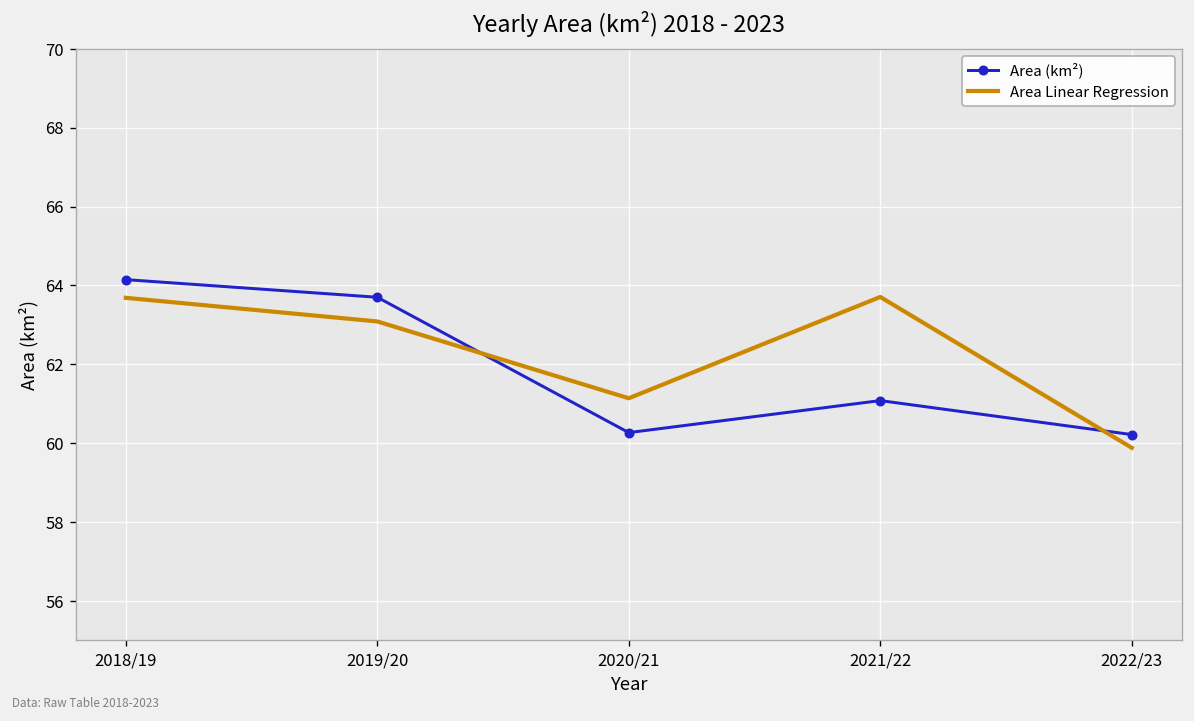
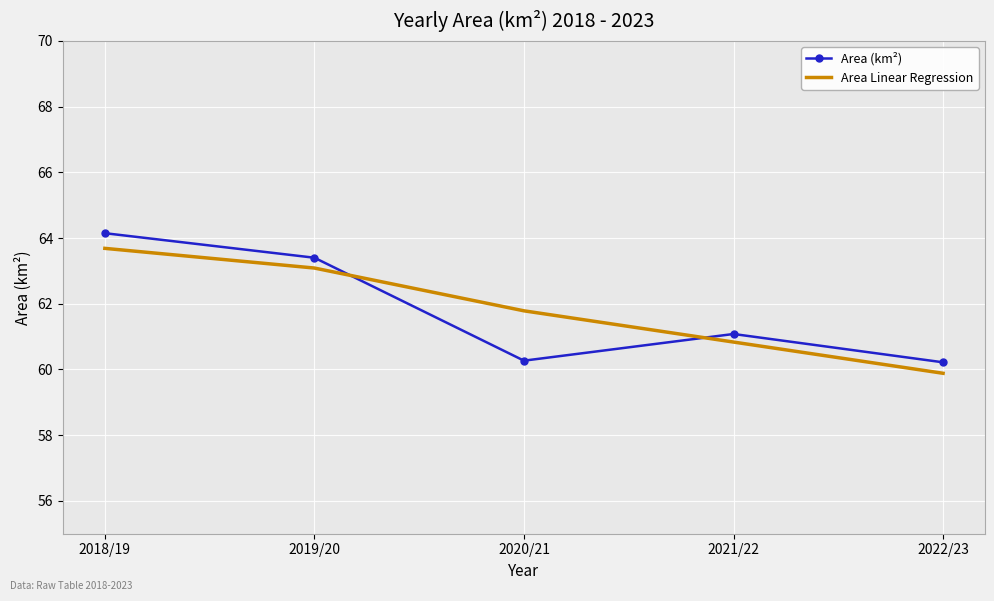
Area (km²), 2019/20: 63.7 -> 63.4
Area Linear Regression, 2020/21: 61.1 -> 61.8
Area Linear Regression, 2021/22: 63.7 -> 60.8
